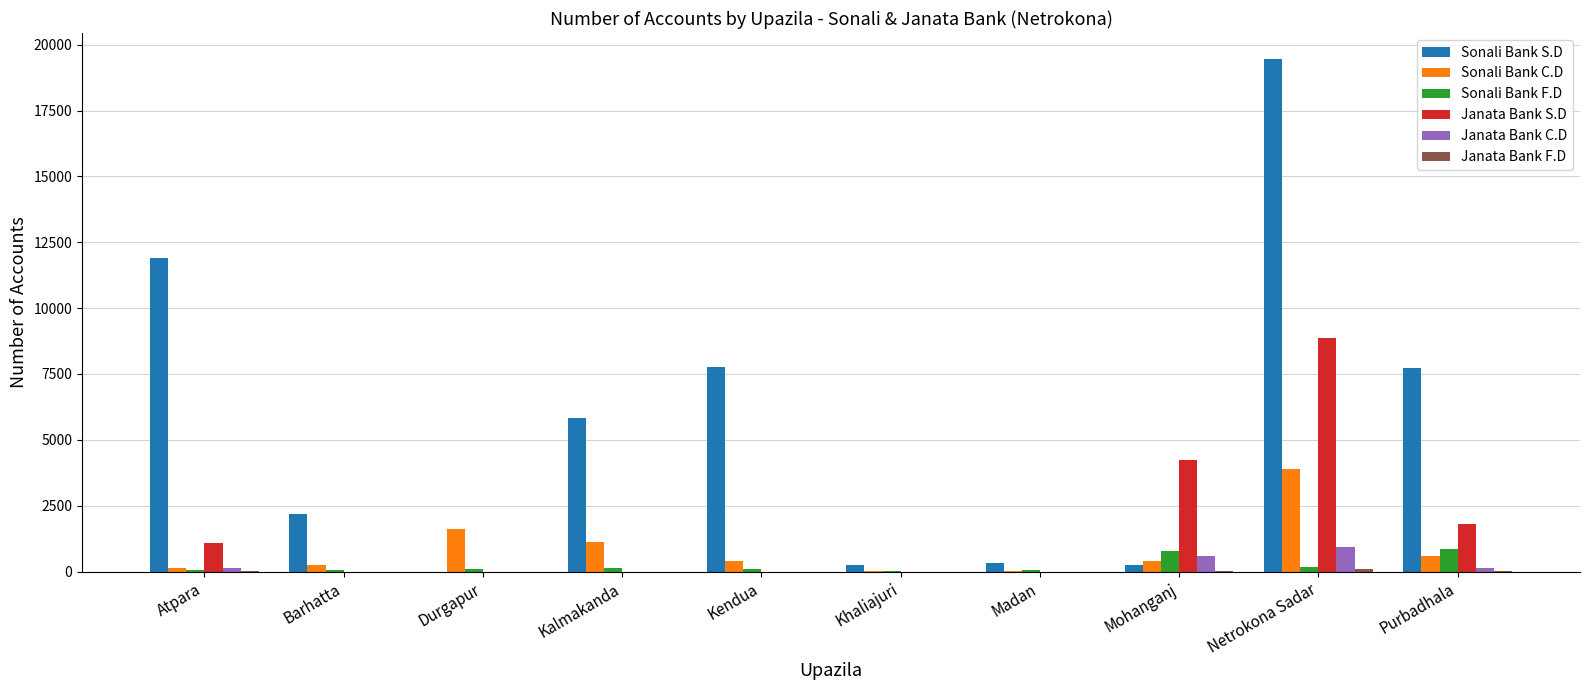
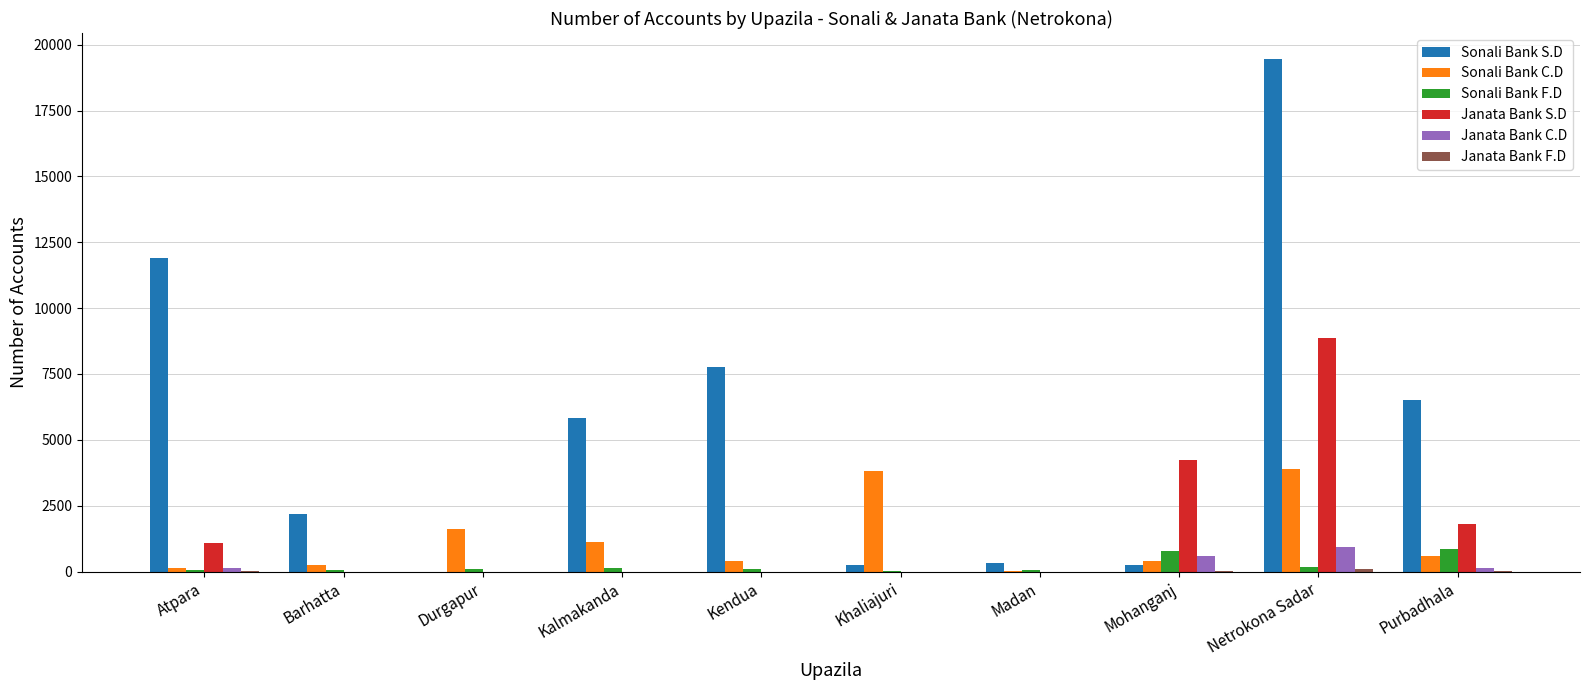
Sonali Bank C.D, Khaliajuri: 0 -> 3800
Sonali Bank S.D, Purbadhala: 7700 -> 6500
